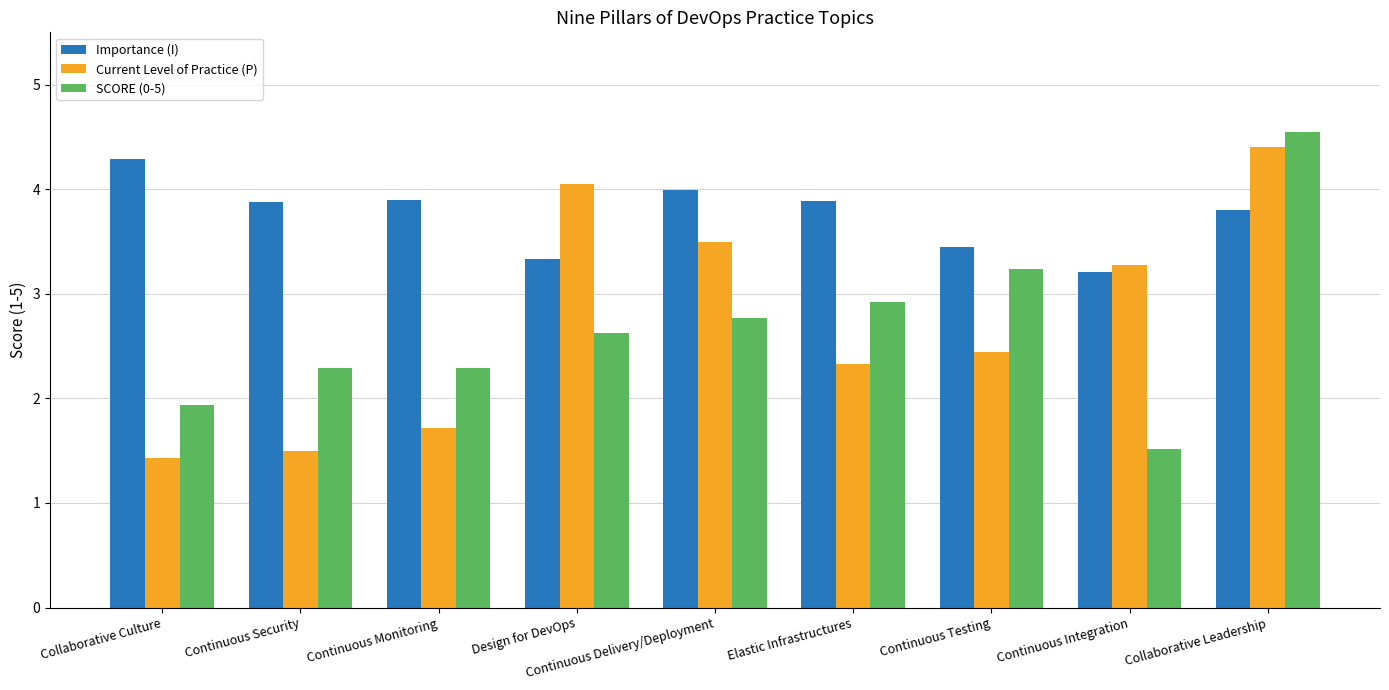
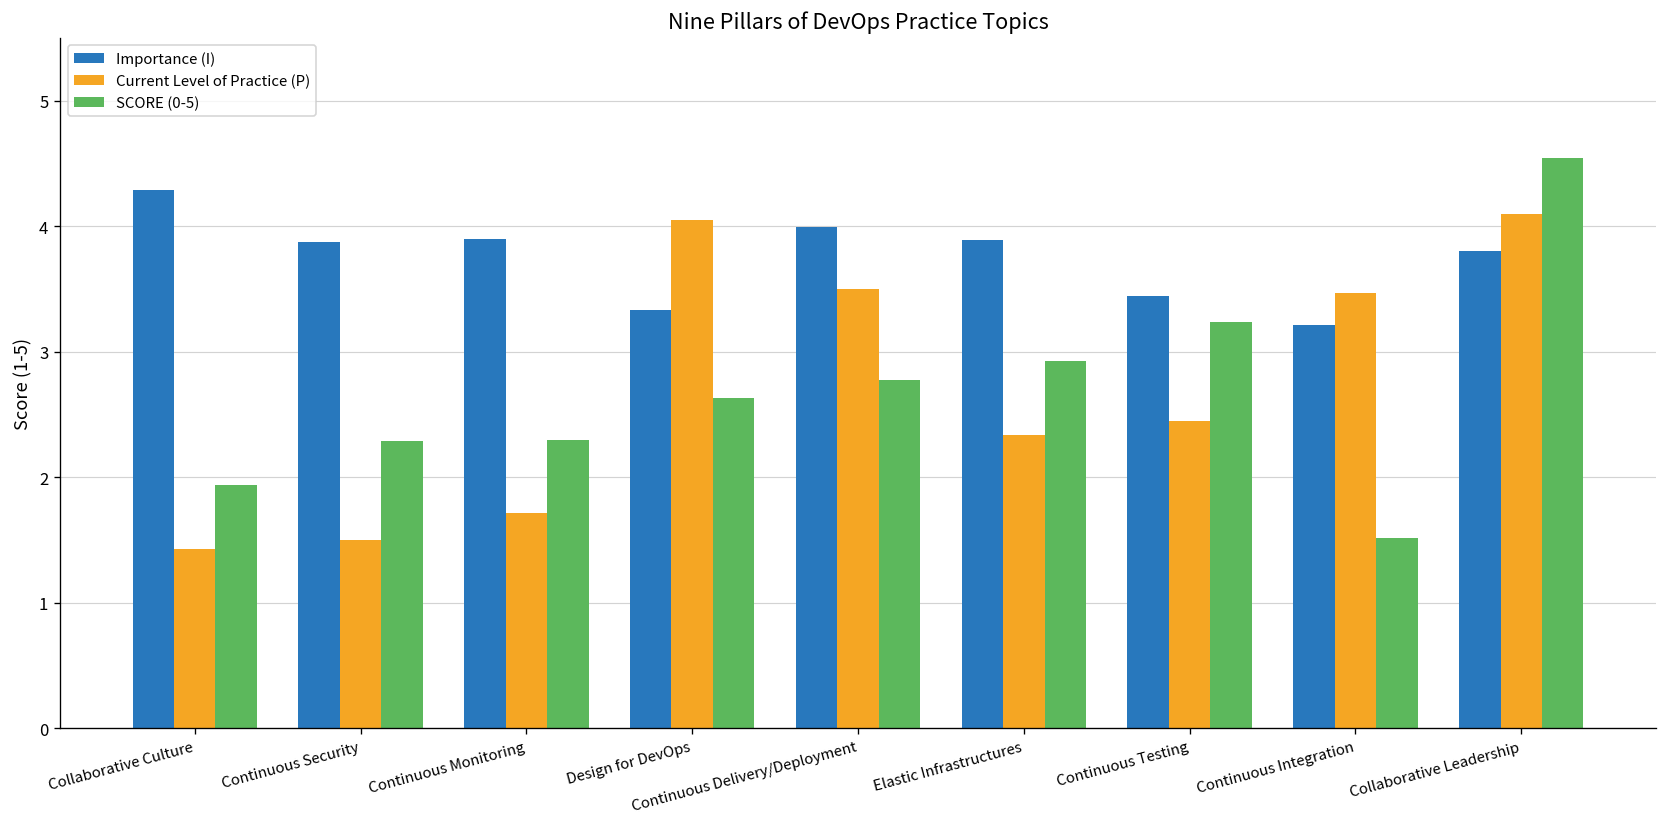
Current Level of Practice (P), Continuous Integration: 3.27 -> 3.47
Current Level of Practice (P), Collaborative Leadership: 4.4 -> 4.1
